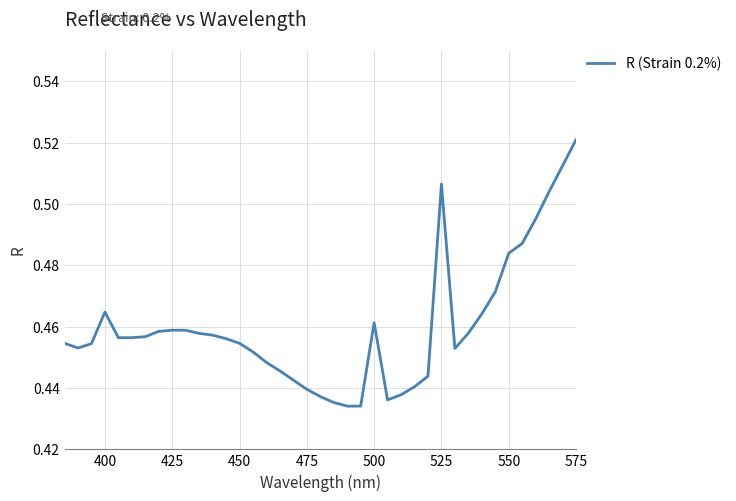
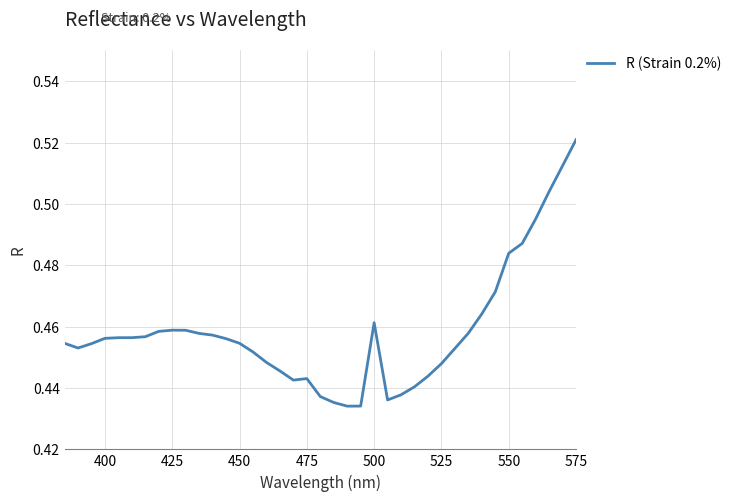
400: 0.465 -> 0.456
475: 0.440 -> 0.443
525: 0.506 -> 0.448
